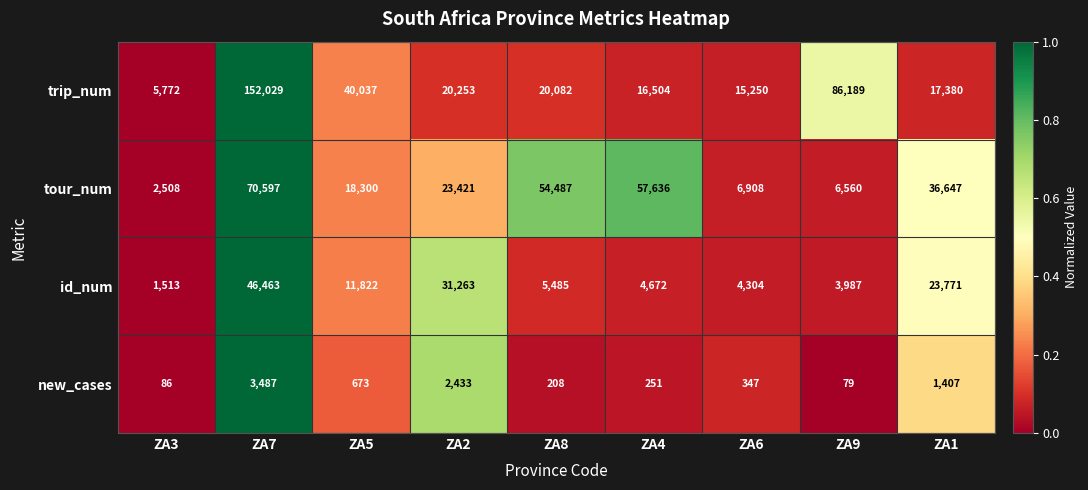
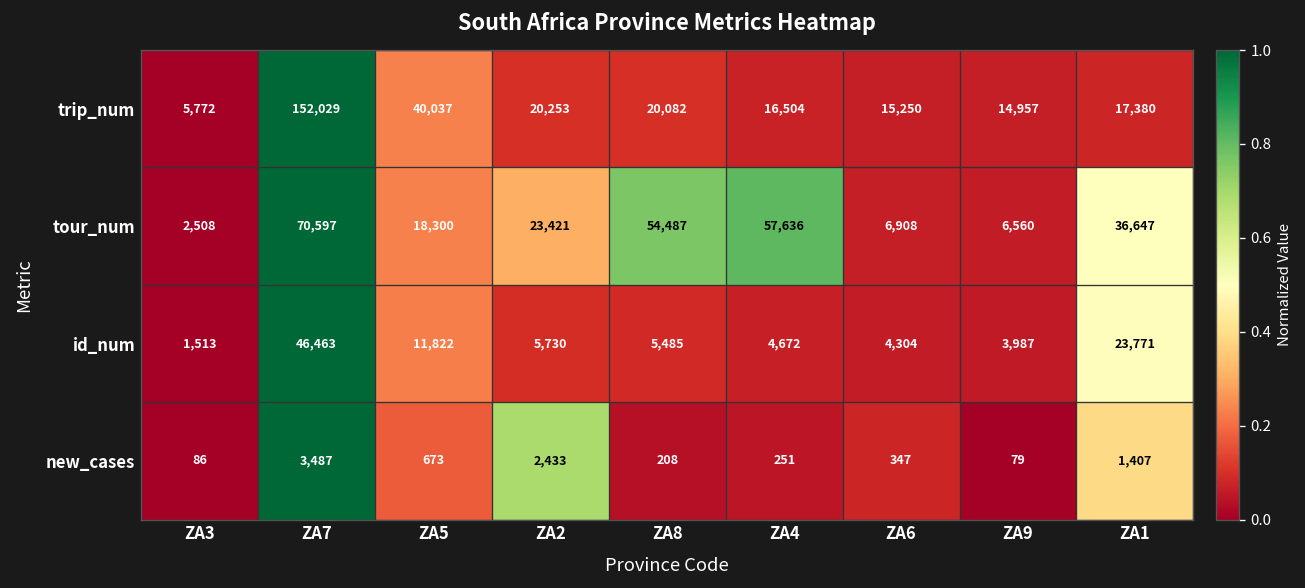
trip_num, ZA9: 86,189 -> 14,957
id_num, ZA2: 31,263 -> 5,730
